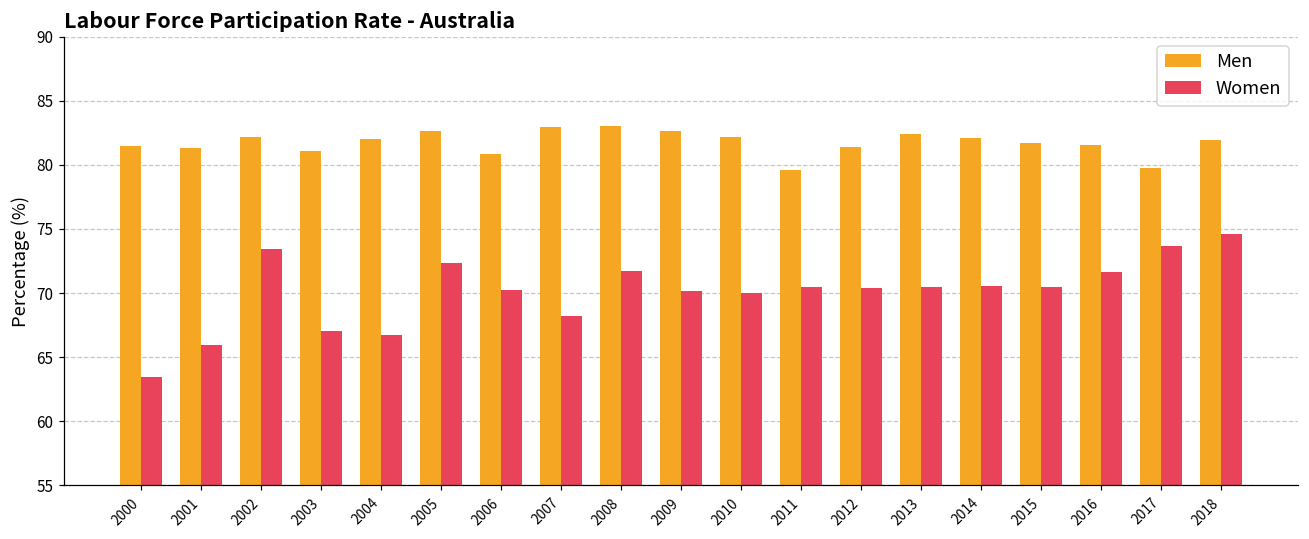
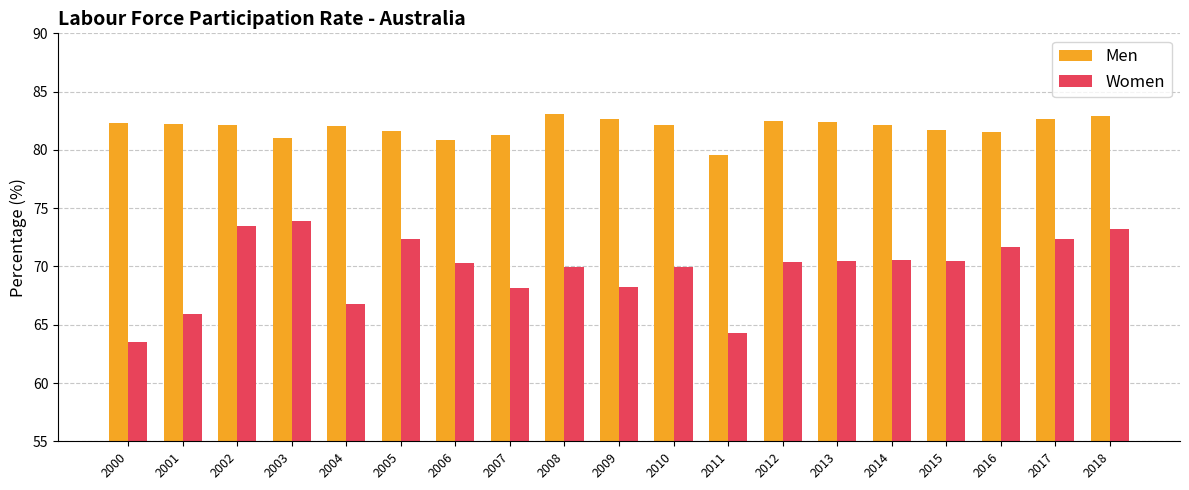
Men, 2000: 81.5 -> 82.3
Men, 2001: 81.3 -> 82.2
Women, 2003: 67.0 -> 73.9
Men, 2005: 82.6 -> 81.6
Men, 2007: 83.0 -> 81.3
Women, 2008: 71.7 -> 70.0
Women, 2009: 70.1 -> 68.3
Women, 2011: 70.5 -> 64.3
Men, 2012: 81.4 -> 82.5
Men, 2017: 79.7 -> 82.6
Women, 2017: 73.7 -> 72.4
Men, 2018: 82.0 -> 82.9
Women, 2018: 74.6 -> 73.2
